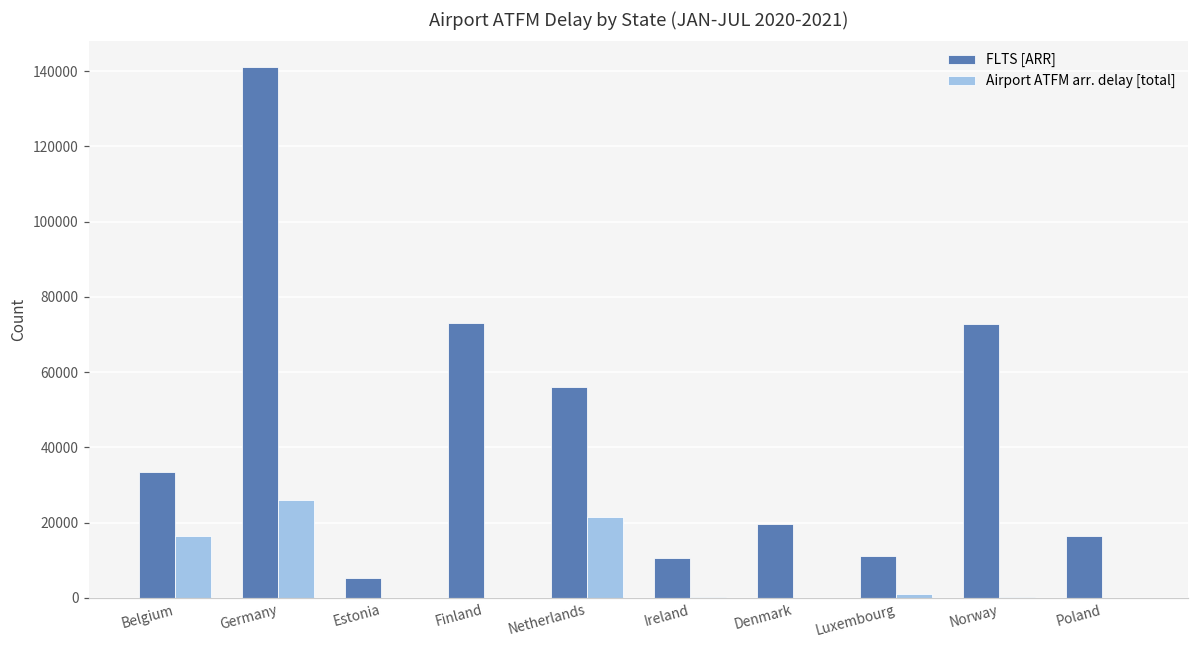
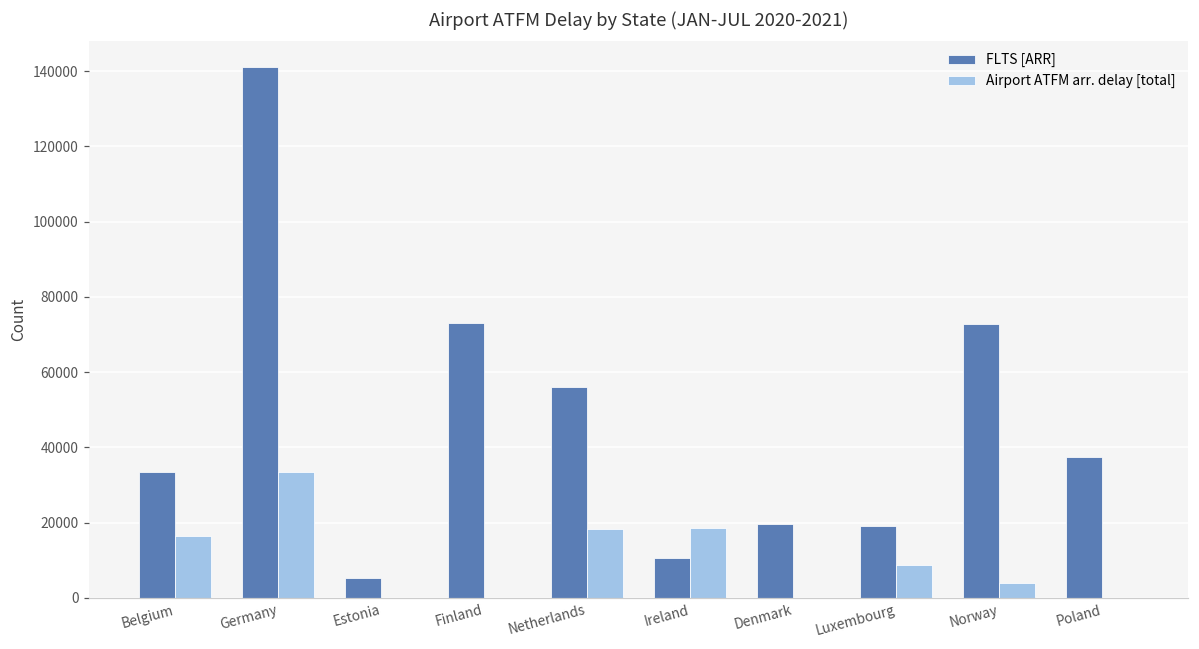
Airport ATFM arr. delay [total], Germany: 26000 -> 33000
Airport ATFM arr. delay [total], Netherlands: 21000 -> 18000
Airport ATFM arr. delay [total], Ireland: 0 -> 19000
FLTS [ARR], Luxembourg: 11000 -> 19000
Airport ATFM arr. delay [total], Luxembourg: 1000 -> 9000
Airport ATFM arr. delay [total], Norway: 0 -> 4000
FLTS [ARR], Poland: 16000 -> 37000
